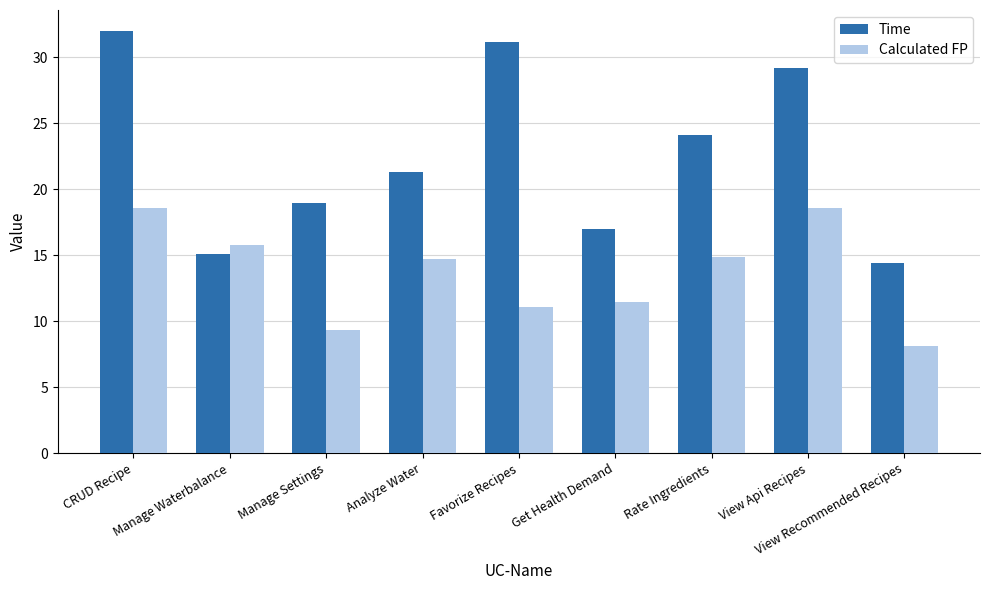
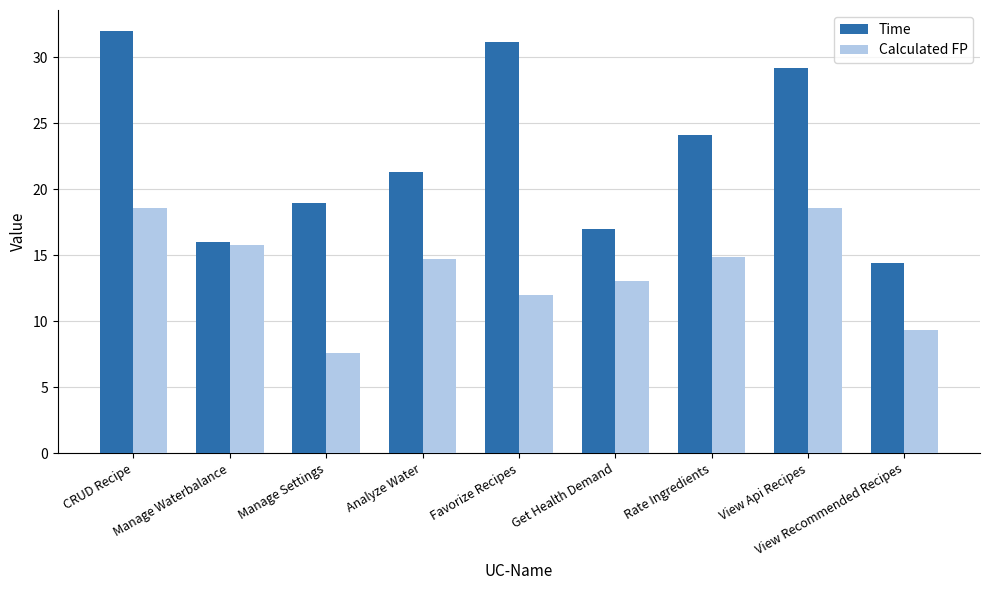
Time, Manage Waterbalance: 15.1 -> 16.0
Calculated FP, Manage Settings: 9.3 -> 7.6
Calculated FP, Favorize Recipes: 11.1 -> 12.0
Calculated FP, Get Health Demand: 11.5 -> 13.0
Calculated FP, View Recommended Recipes: 8.1 -> 9.3
